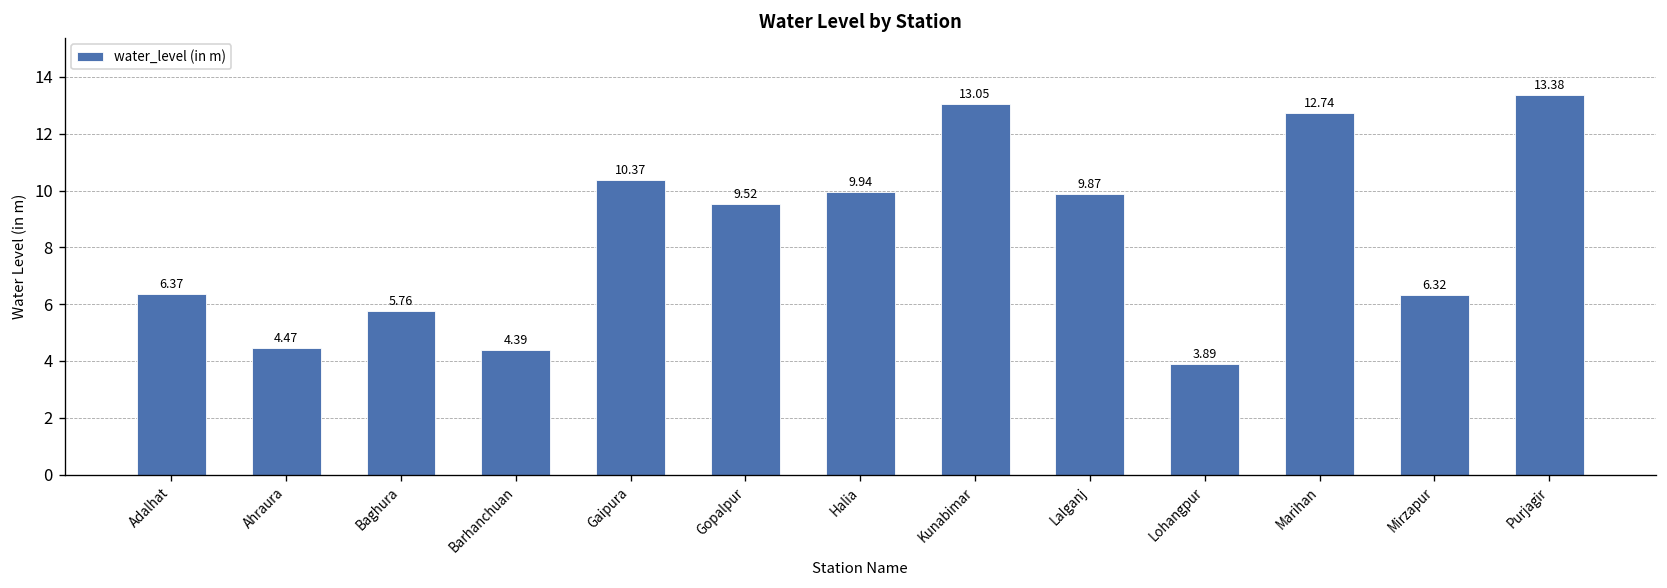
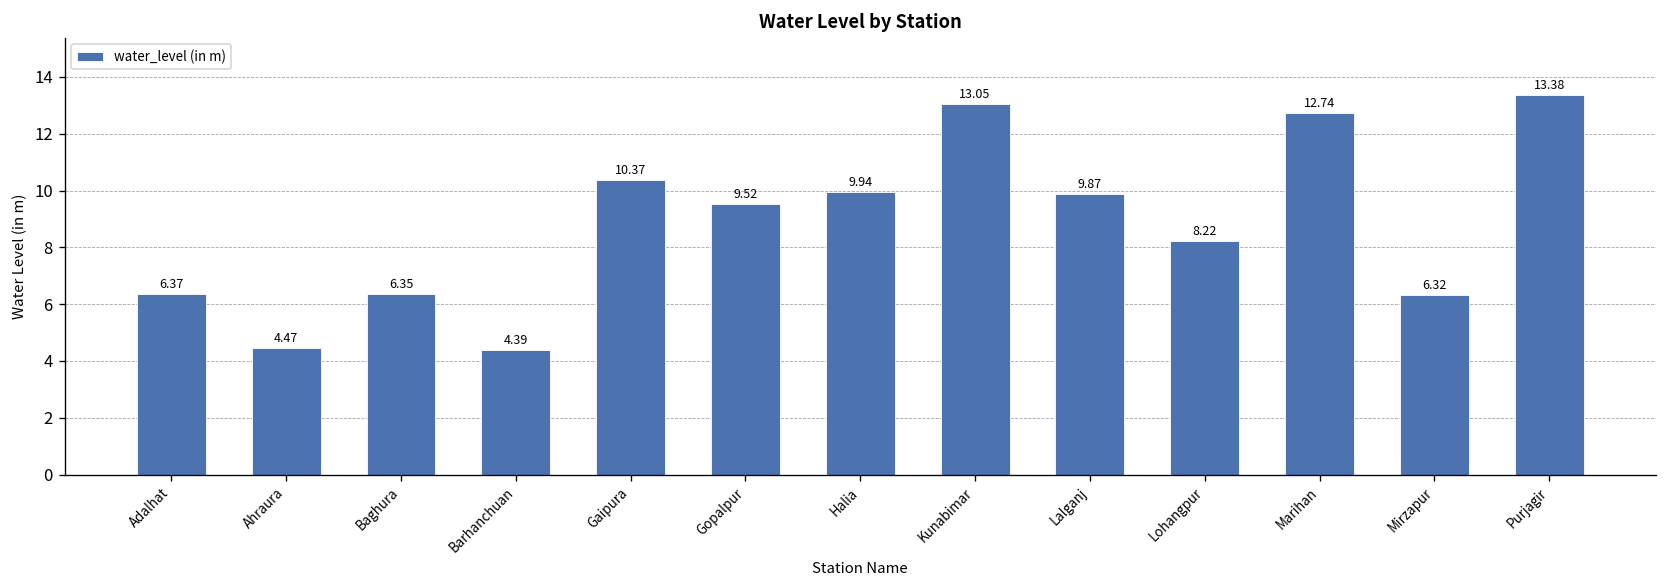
Baghura: 5.76 -> 6.35
Lohangpur: 3.89 -> 8.22
